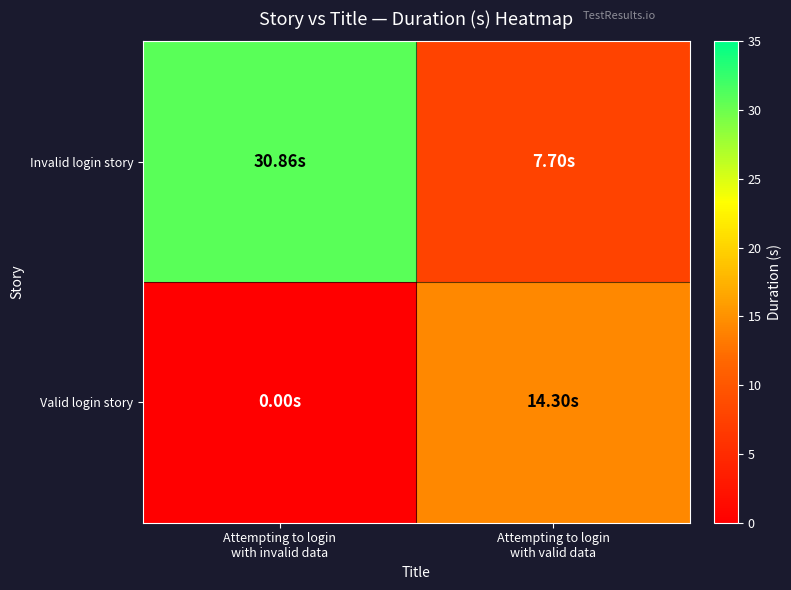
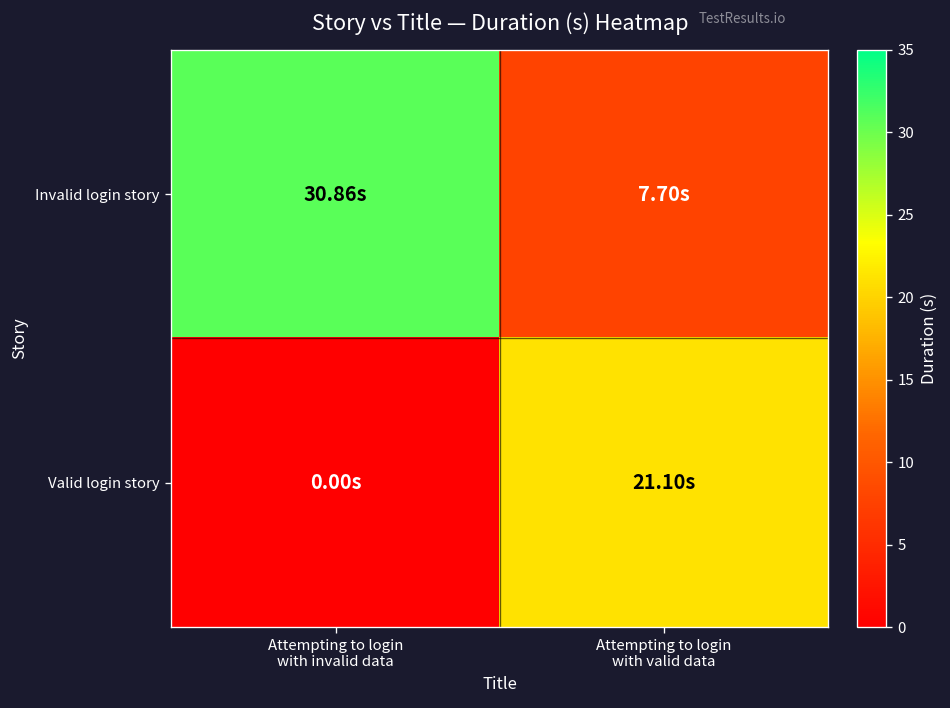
Valid login story, Attempting to login with valid data: 14.30s -> 21.10s
